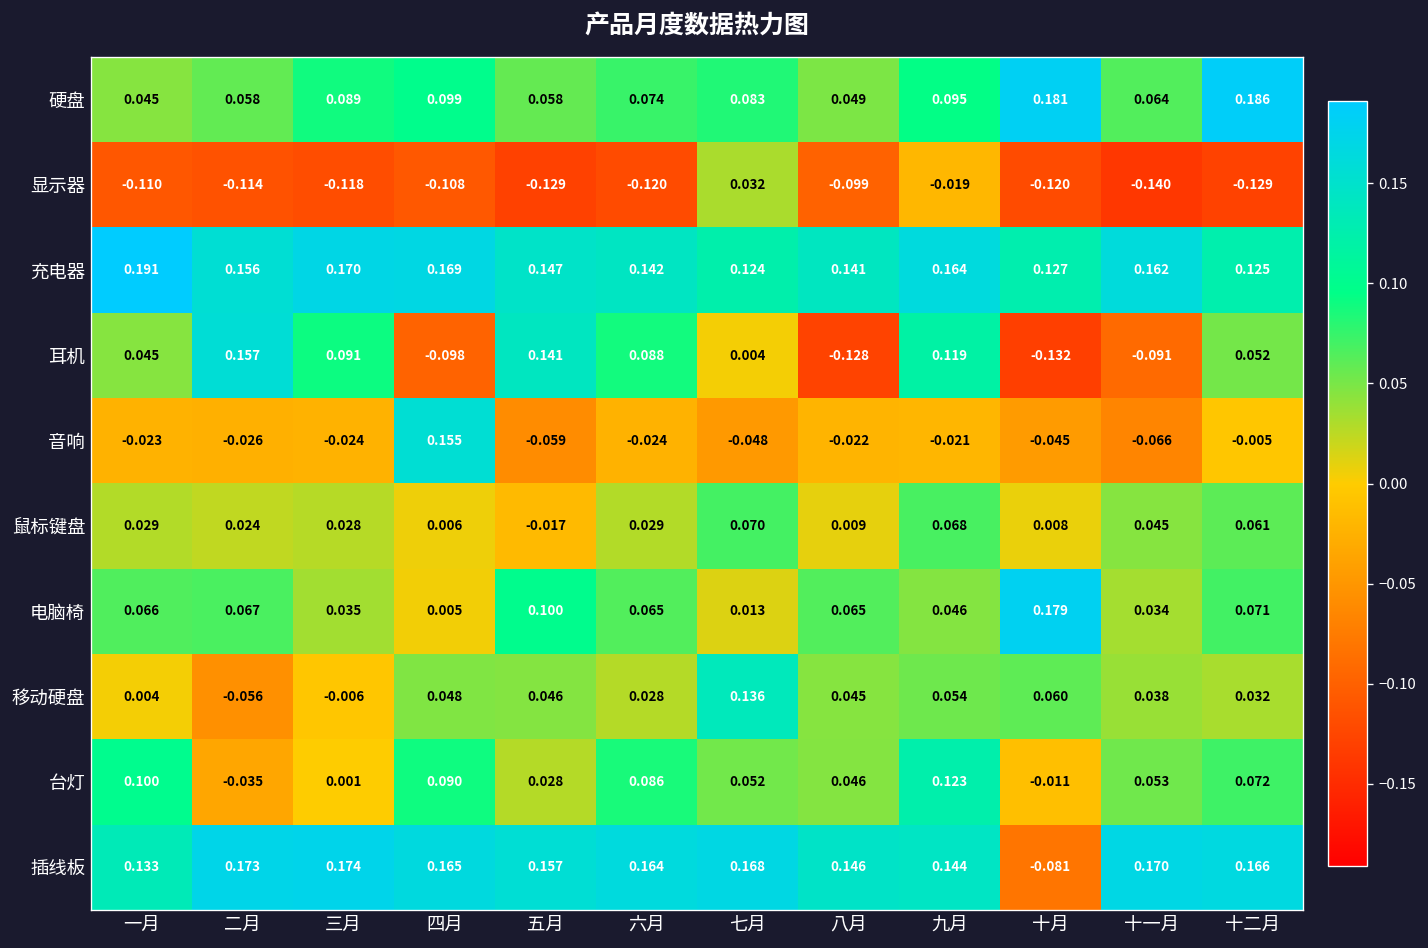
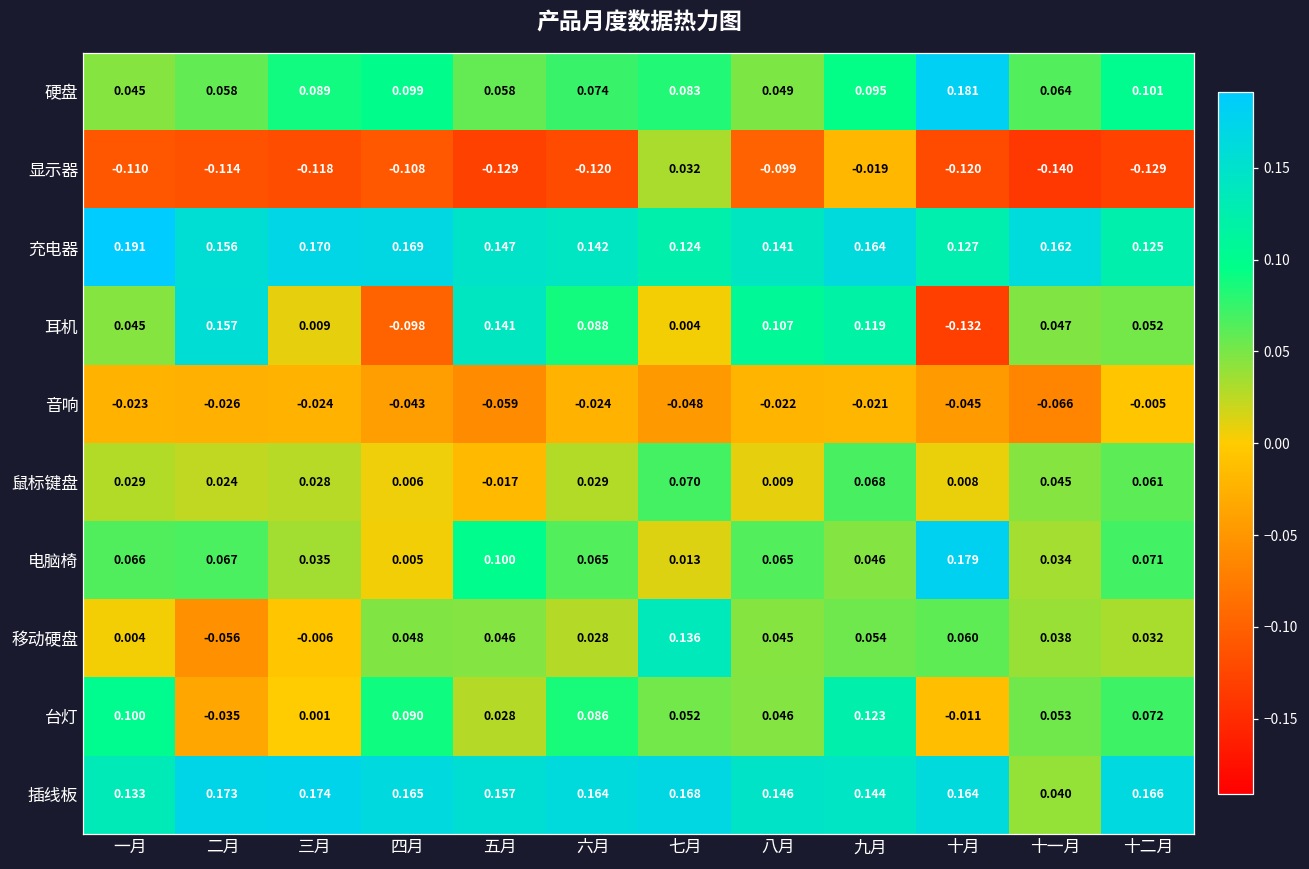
硬盘, 十二月: 0.186 -> 0.101
耳机, 三月: 0.091 -> 0.009
耳机, 八月: -0.128 -> 0.107
耳机, 十一月: -0.091 -> 0.047
音响, 四月: 0.155 -> -0.043
插线板, 十月: -0.081 -> 0.164
插线板, 十一月: 0.170 -> 0.040
